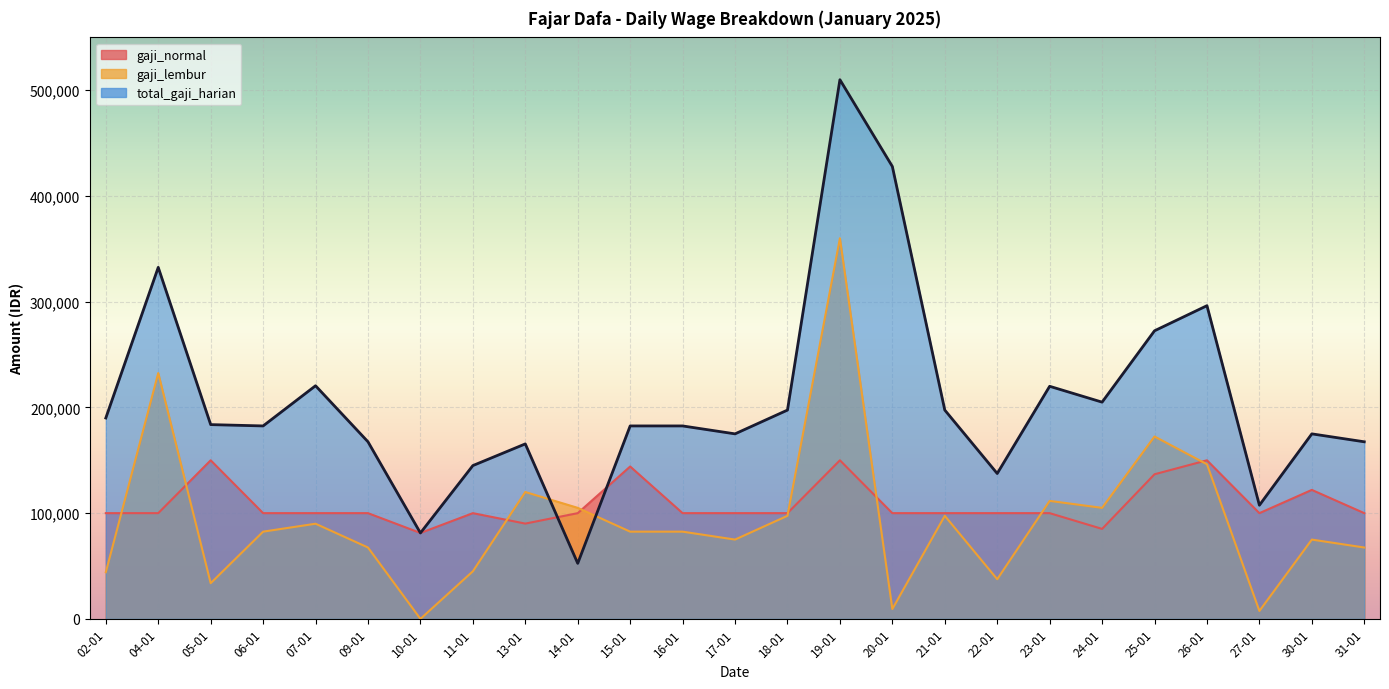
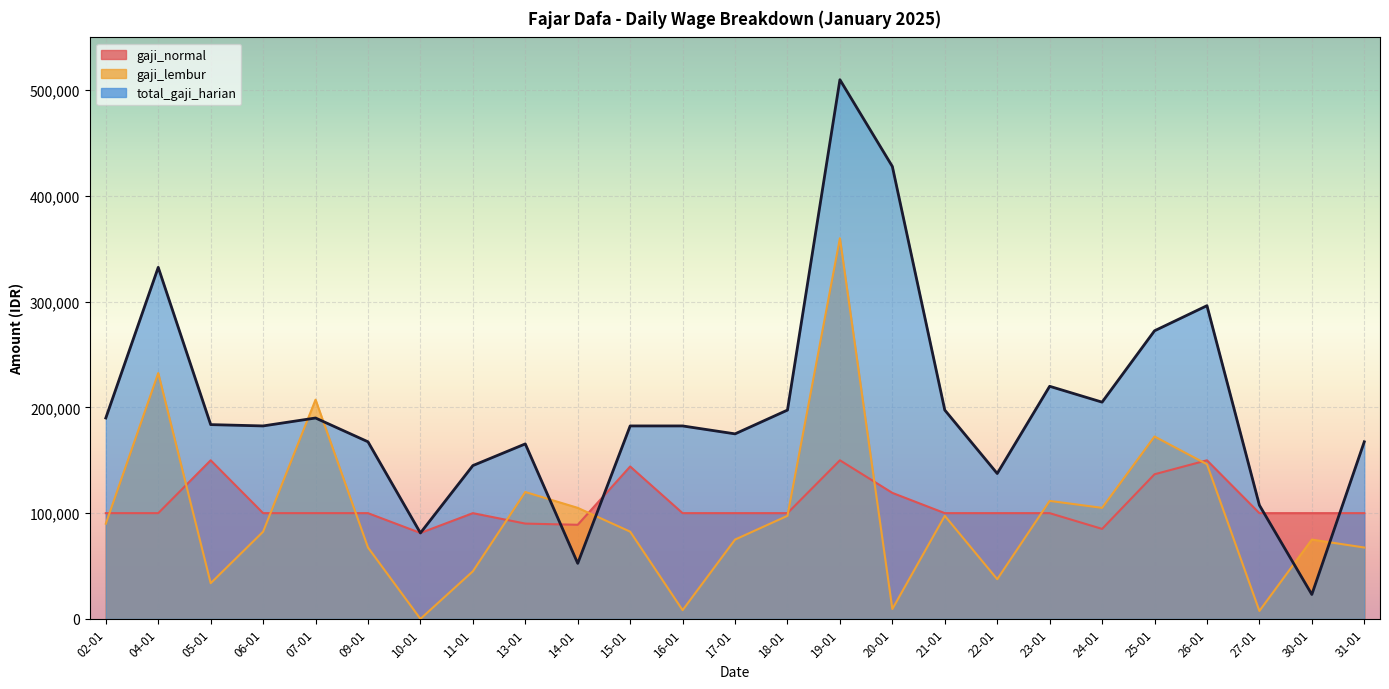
gaji_lembur, 02-01: 44,000 -> 90,000
gaji_lembur, 07-01: 90,000 -> 207,000
total_gaji_harian, 07-01: 221,000 -> 190,000
gaji_normal, 14-01: 100,000 -> 89,000
gaji_lembur, 16-01: 83,000 -> 8,000
gaji_normal, 20-01: 100,000 -> 119,000
gaji_normal, 30-01: 122,000 -> 100,000
total_gaji_harian, 30-01: 175,000 -> 23,000
